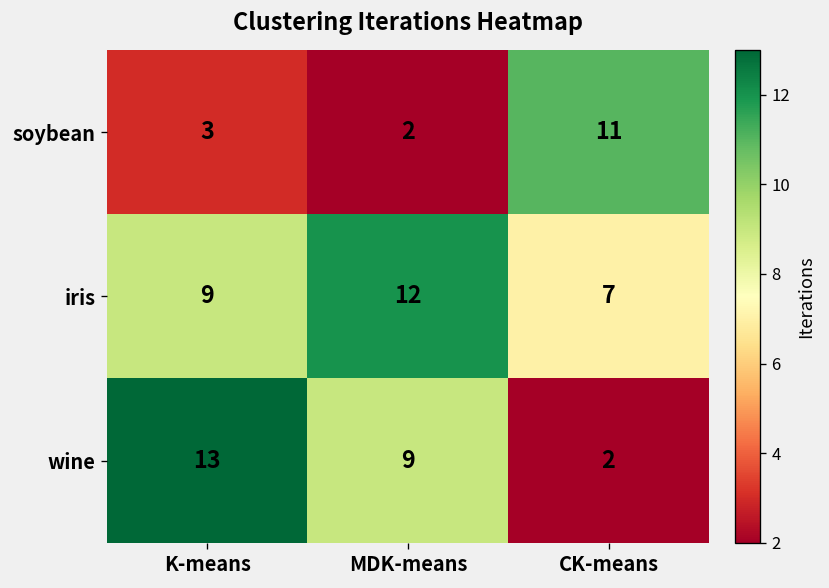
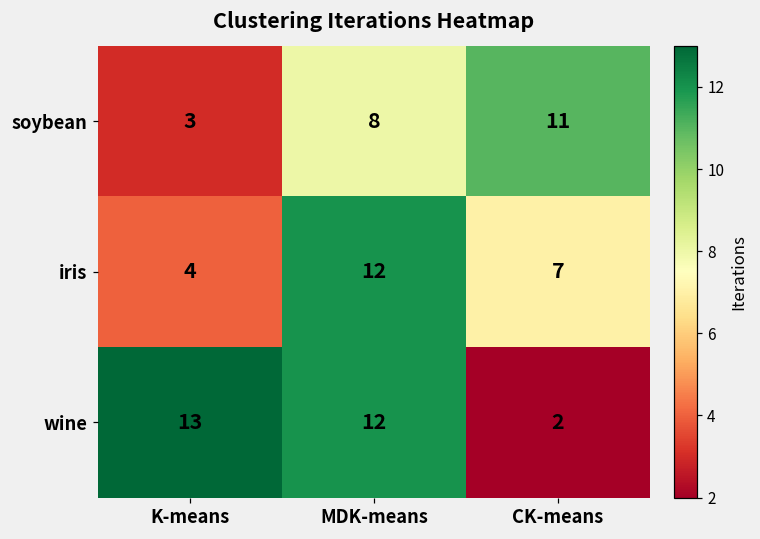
soybean, MDK-means: 2 -> 8
iris, K-means: 9 -> 4
wine, MDK-means: 9 -> 12
